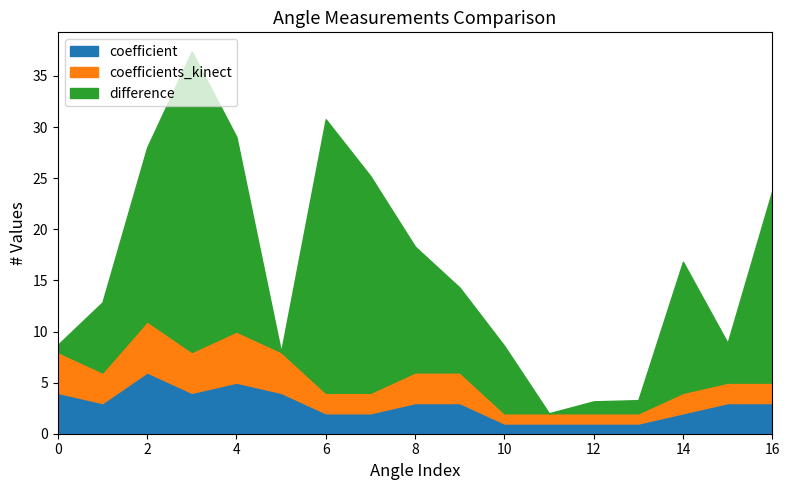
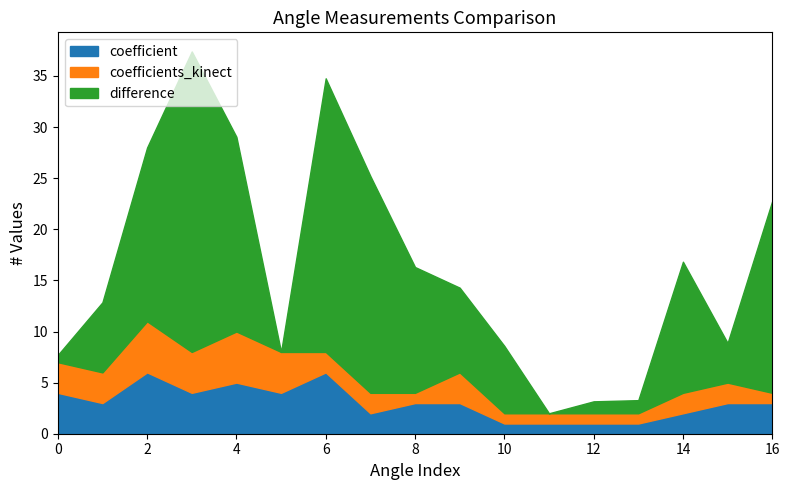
coefficients_kinect, 0: 4 -> 3
coefficient, 6: 2 -> 6
coefficients_kinect, 8: 3 -> 1
coefficients_kinect, 16: 2 -> 1
